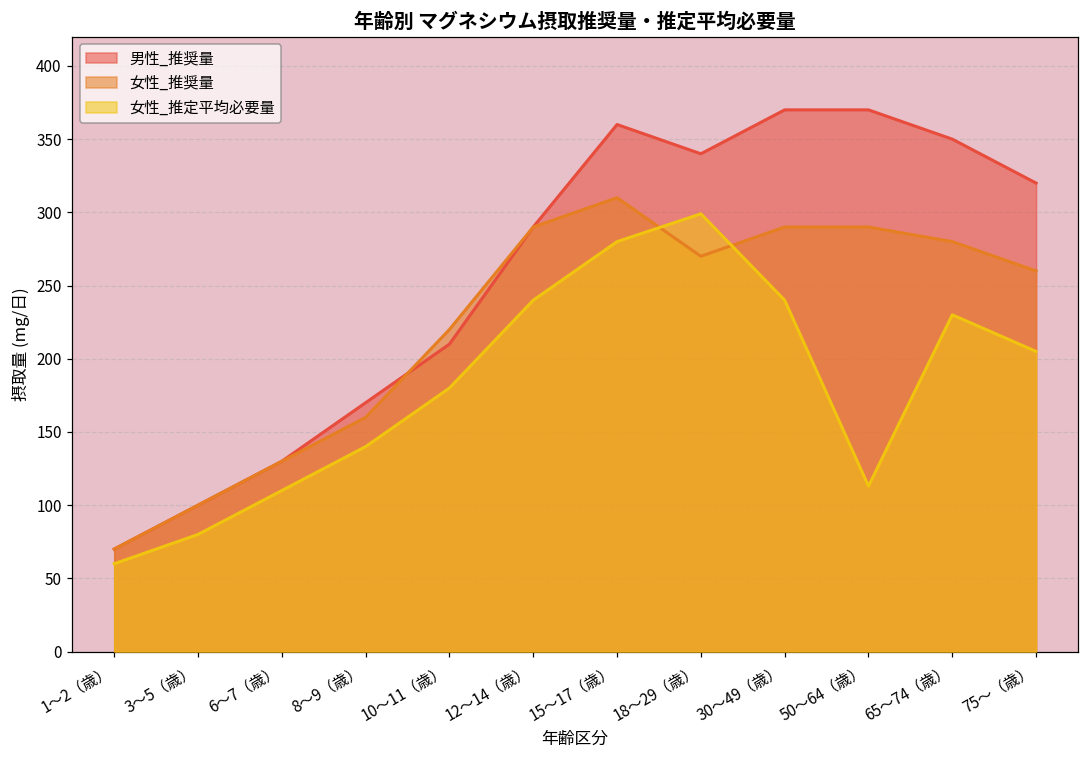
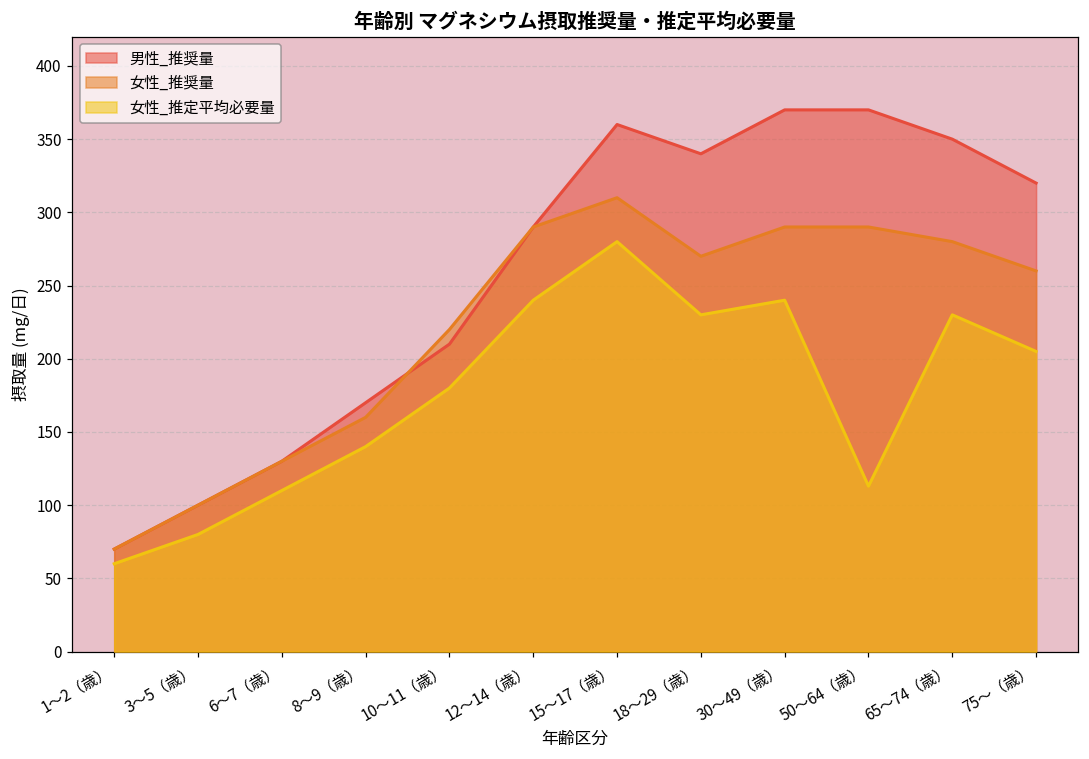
女性_推定平均必要量, 18〜29（歳）: 299 -> 230
